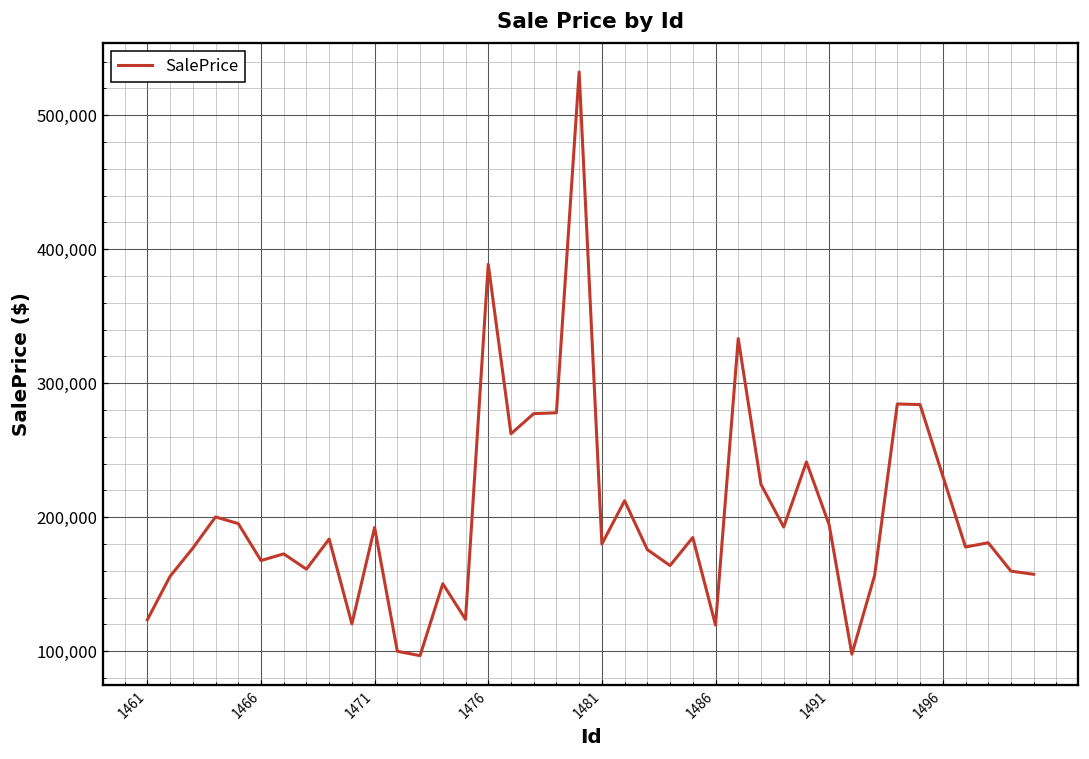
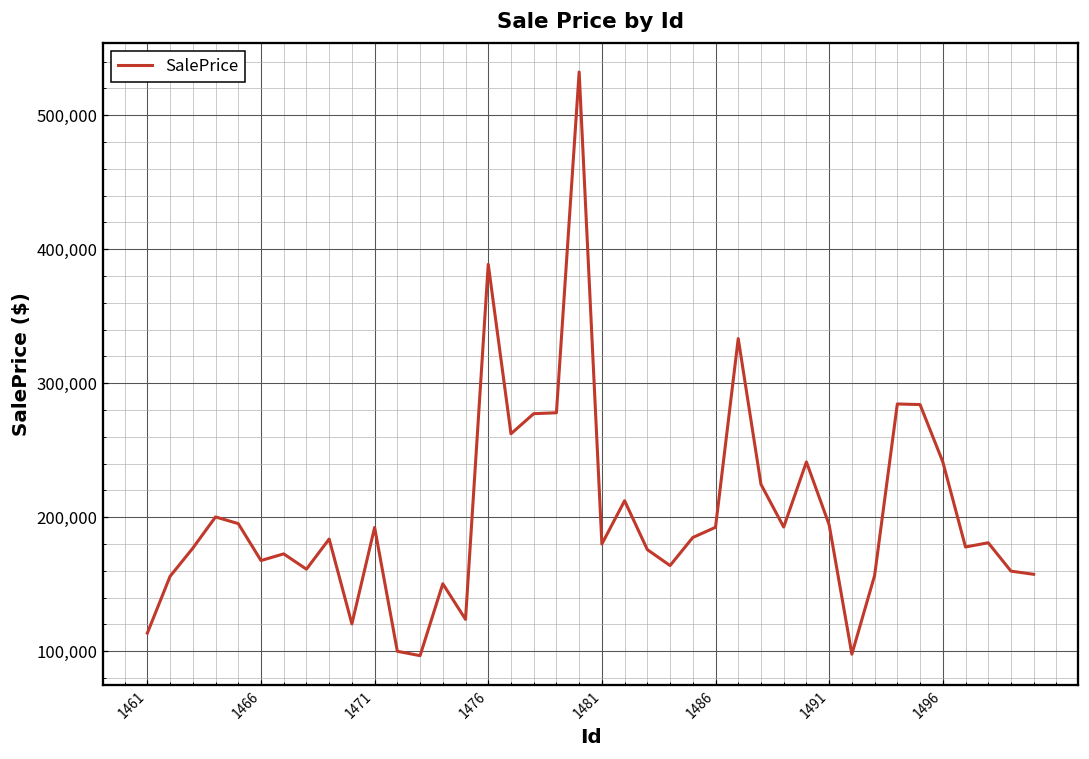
1461: 123,000 -> 113,000
1486: 120,000 -> 192,000
1496: 231,000 -> 241,000
